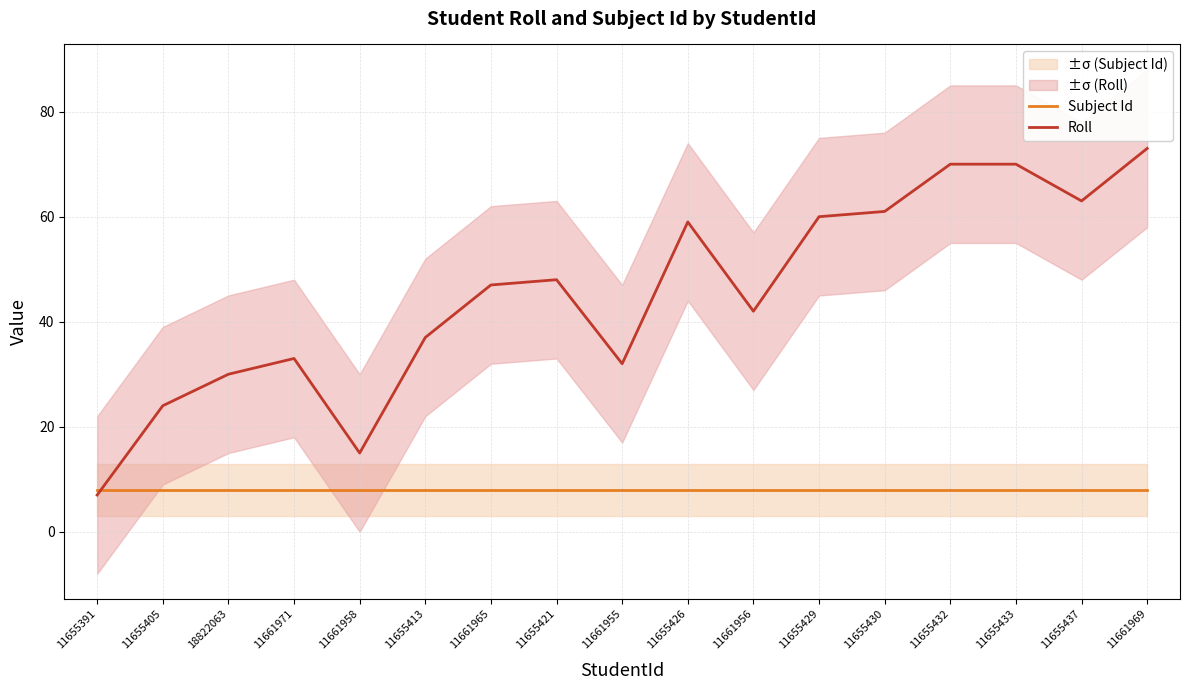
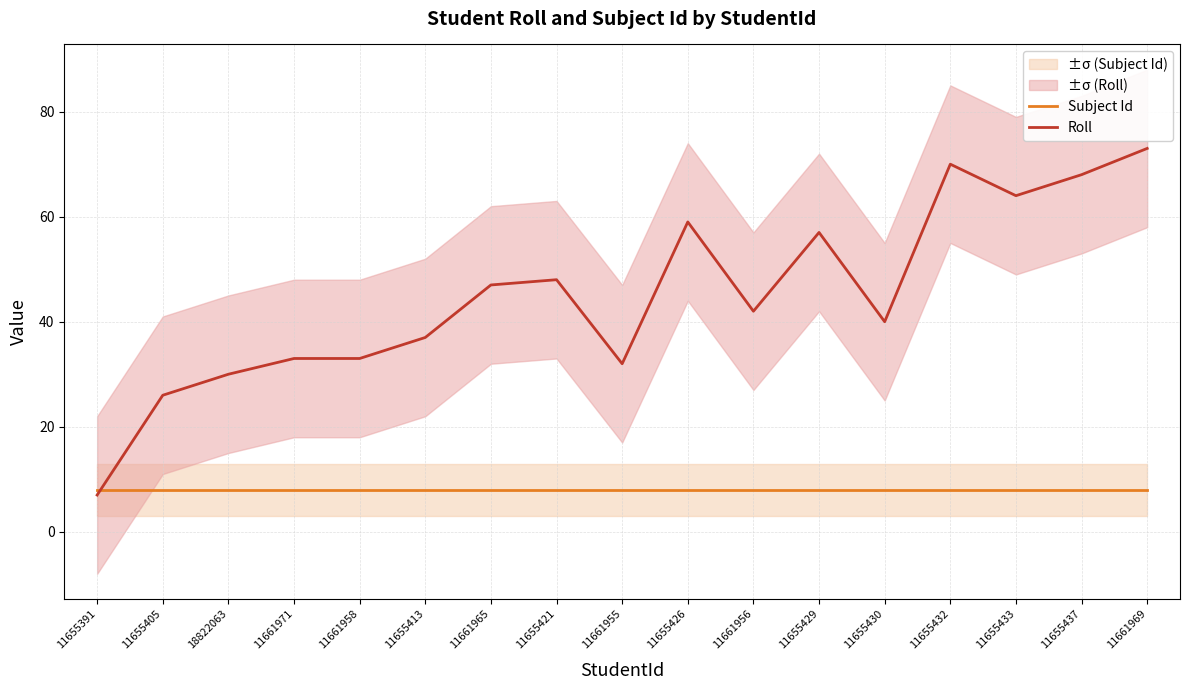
Roll, 11655405: 24 -> 26
Roll, 11661958: 15 -> 33
Roll, 11655429: 60 -> 57
Roll, 11655430: 61 -> 40
Roll, 11655433: 70 -> 64
Roll, 11655437: 63 -> 68
